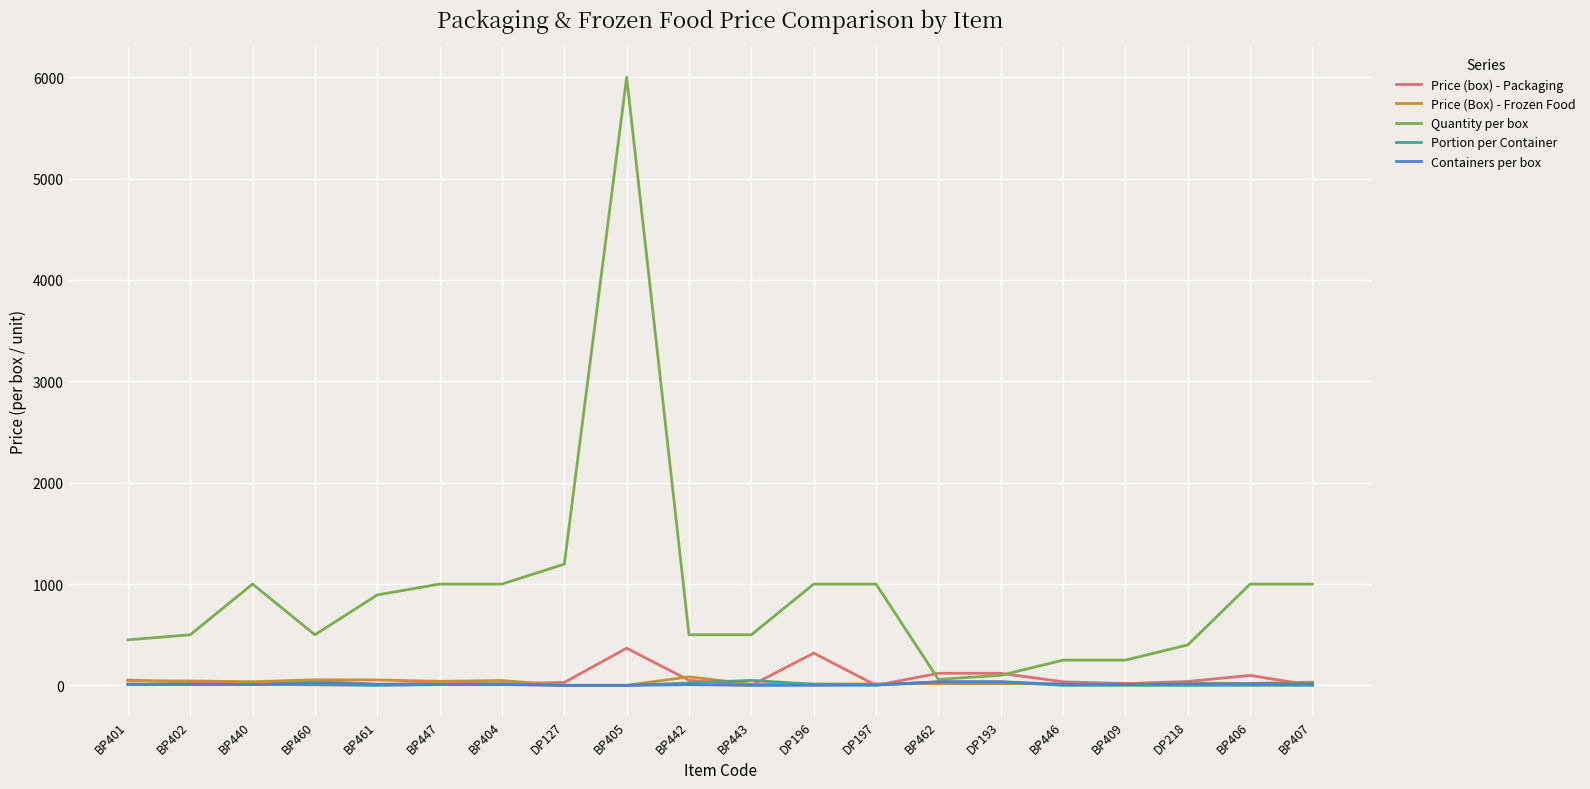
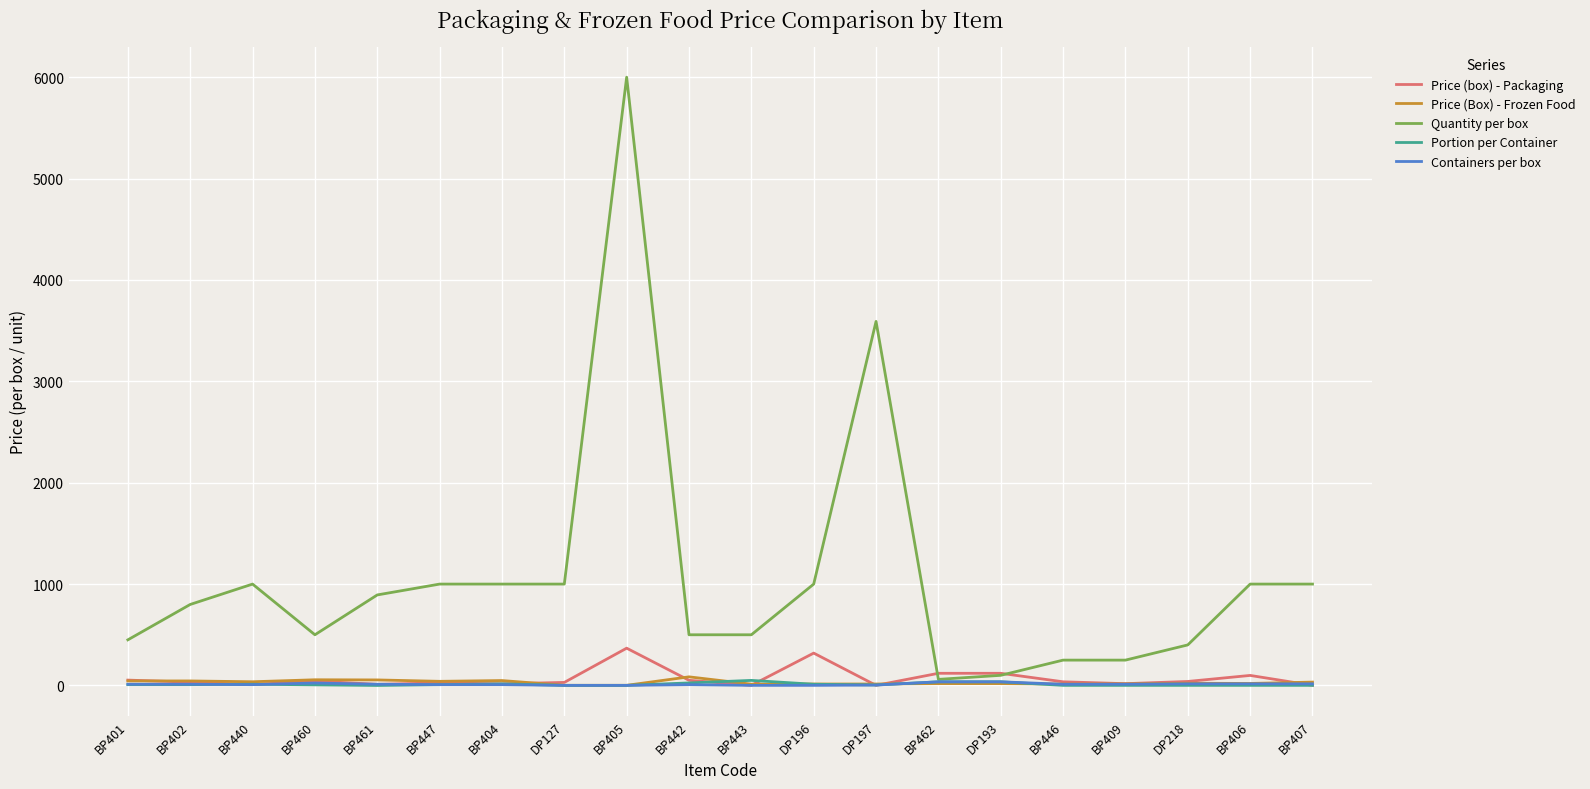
Quantity per box, BP402: 500 -> 800
Quantity per box, DP127: 1200 -> 1000
Quantity per box, DP197: 1000 -> 3590
